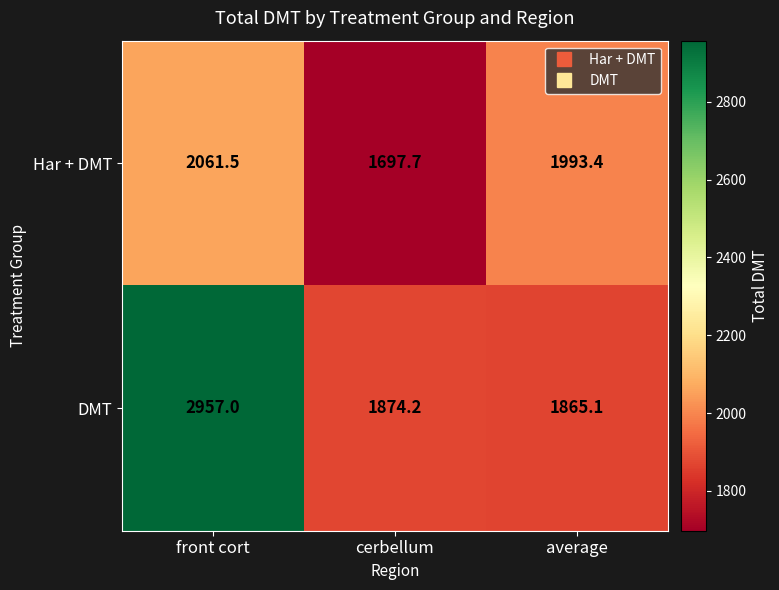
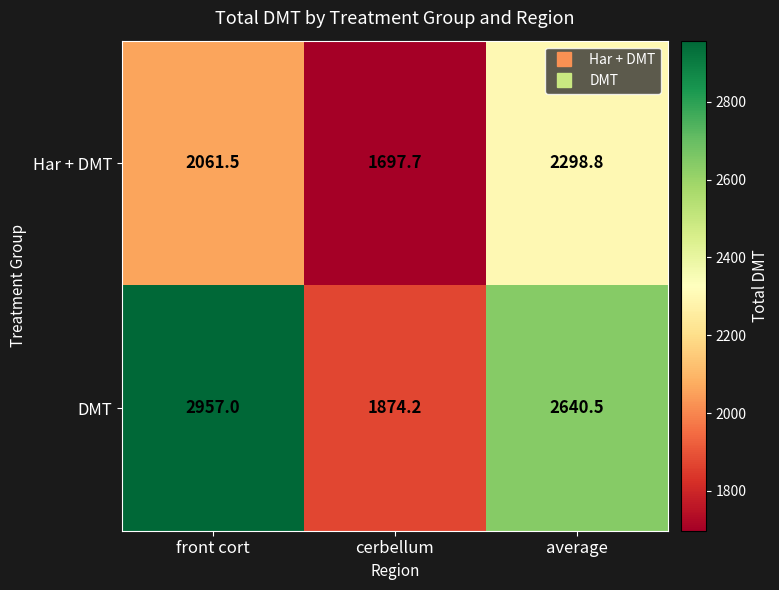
Har + DMT, average: 1993.4 -> 2298.8
DMT, average: 1865.1 -> 2640.5
